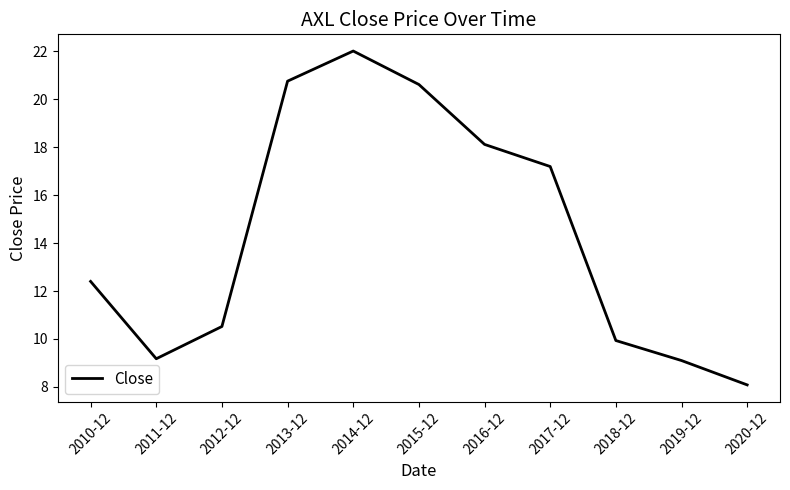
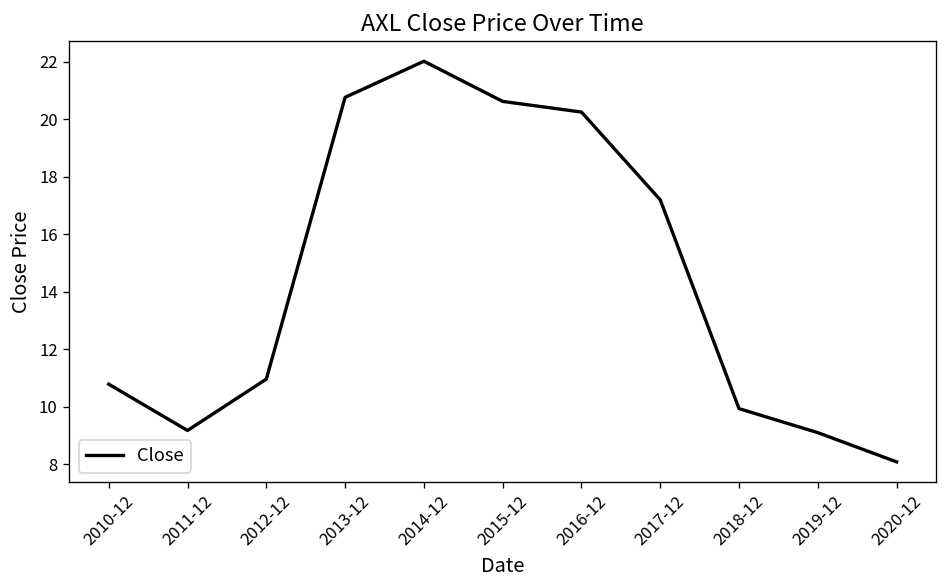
2010-12: 12.4 -> 10.8
2012-12: 10.5 -> 11.0
2016-12: 18.1 -> 20.2
